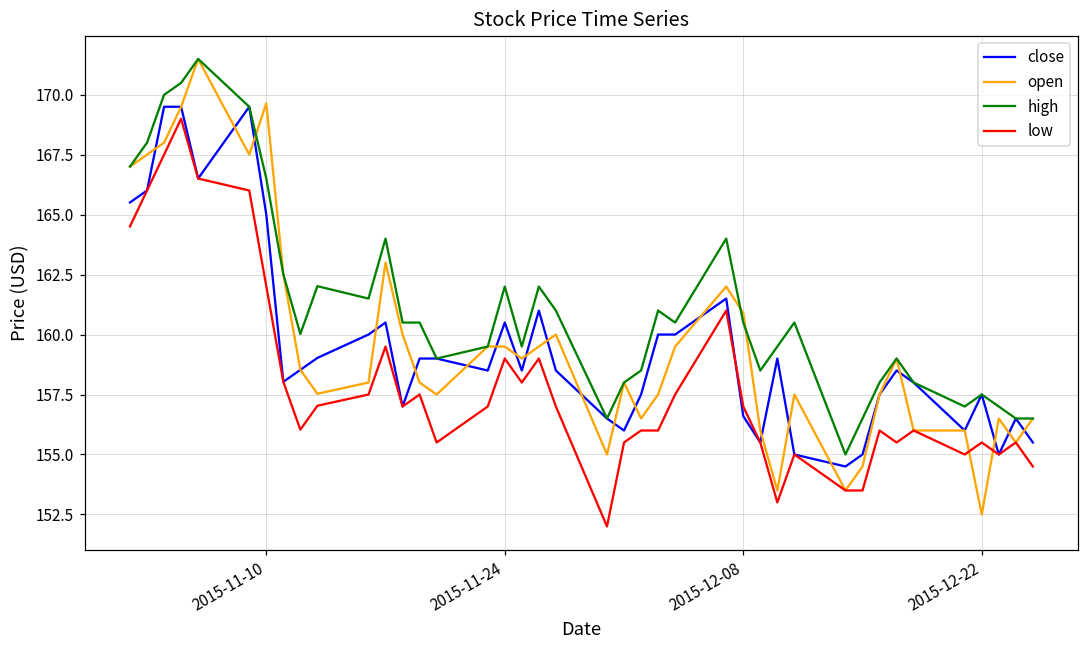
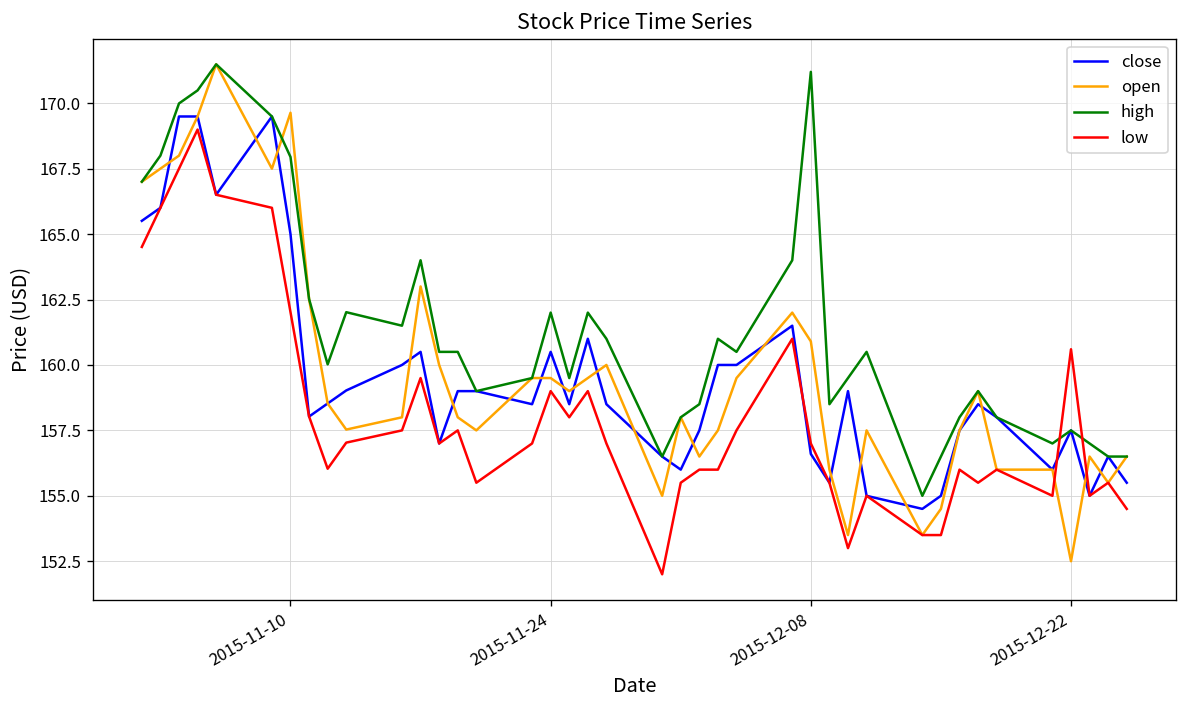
high, 2015-11-10: 166.5 -> 167.9
high, 2015-12-08: 160.5 -> 171.2
low, 2015-12-22: 155.5 -> 160.6
